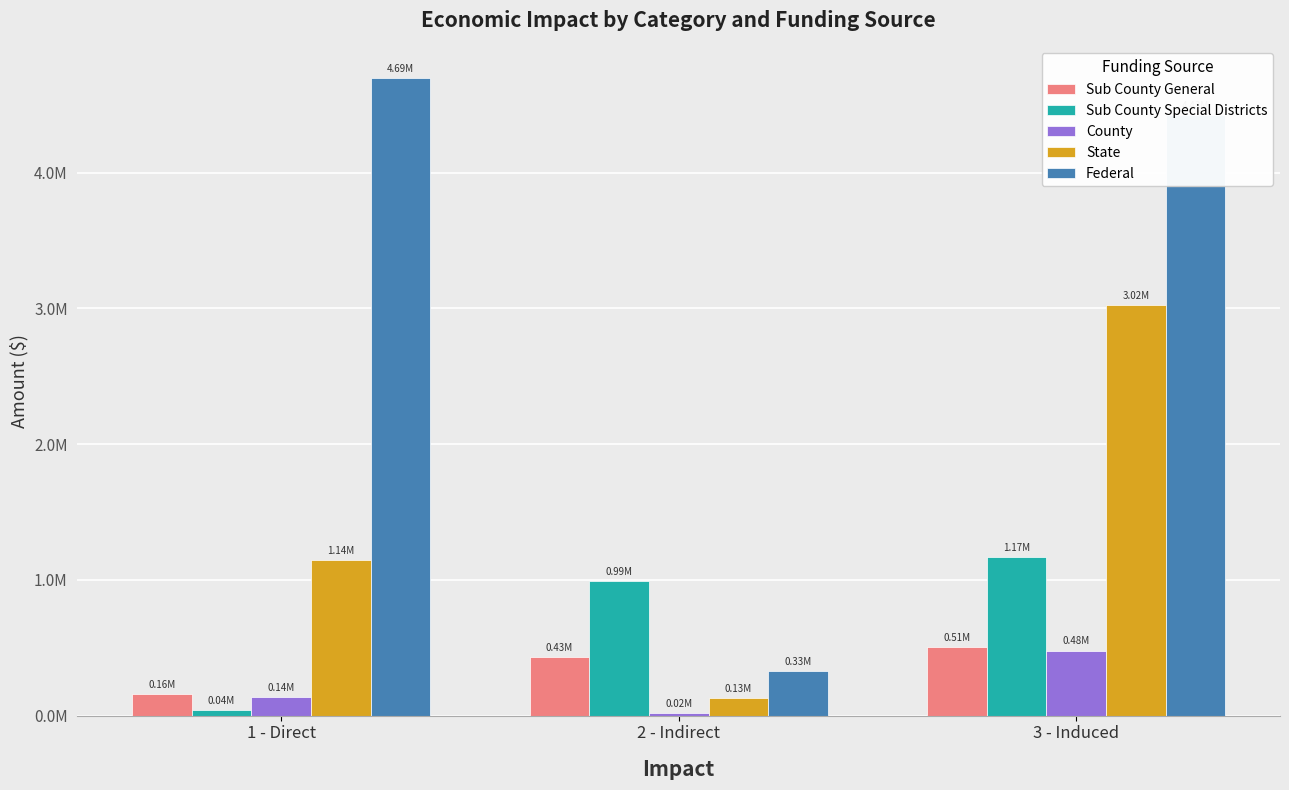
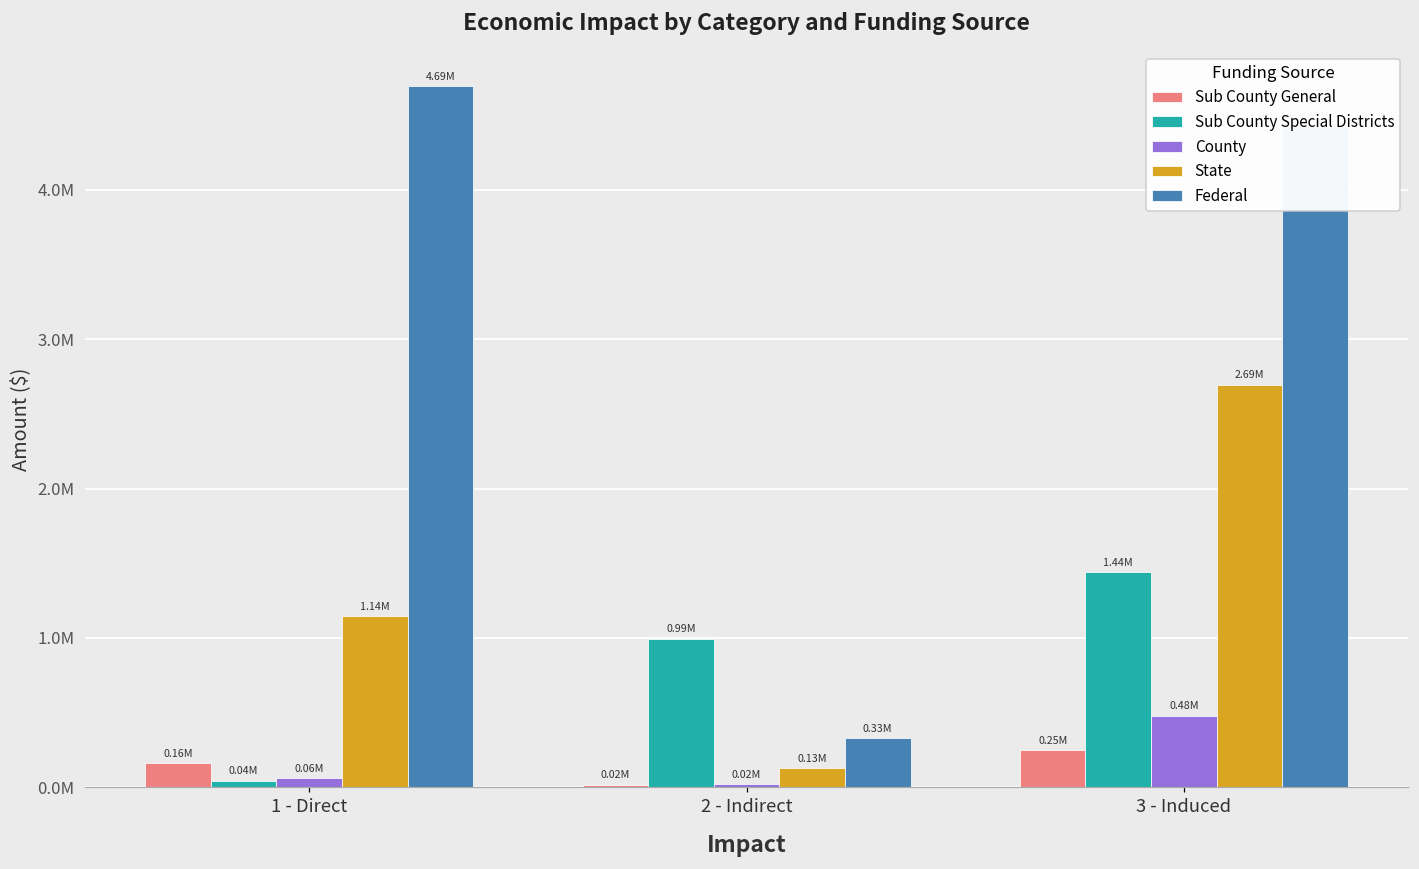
County, 1 - Direct: 0.14M -> 0.06M
Sub County General, 2 - Indirect: 0.43M -> 0.02M
Sub County General, 3 - Induced: 0.51M -> 0.25M
Sub County Special Districts, 3 - Induced: 1.17M -> 1.44M
State, 3 - Induced: 3.02M -> 2.69M
